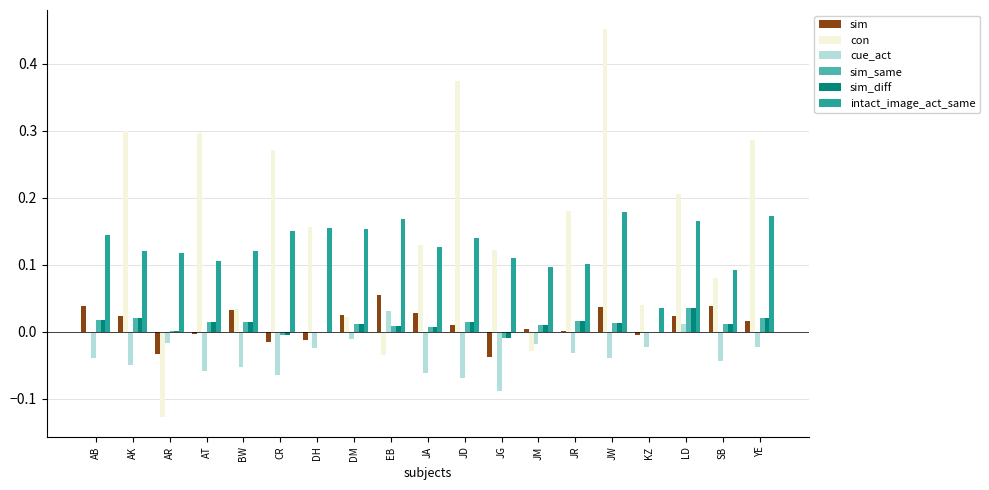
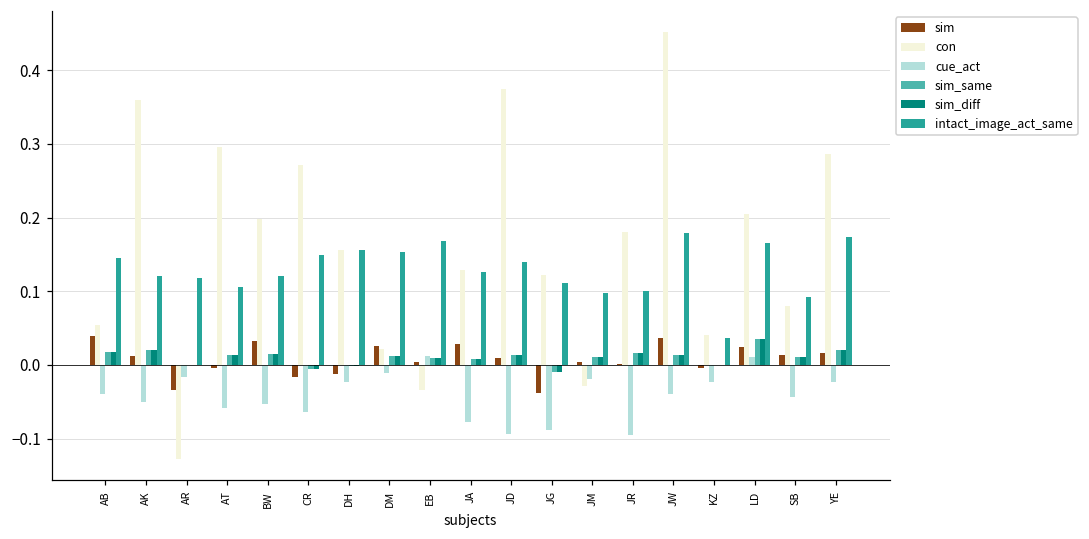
con, AB: 0.00 -> 0.05
sim, AK: 0.02 -> 0.01
con, AK: 0.30 -> 0.36
con, BW: 0.03 -> 0.20
sim, EB: 0.05 -> 0.00
cue_act, EB: 0.03 -> 0.01
cue_act, JA: -0.06 -> -0.08
cue_act, JD: -0.07 -> -0.09
cue_act, JR: -0.03 -> -0.10
sim, SB: 0.04 -> 0.01
